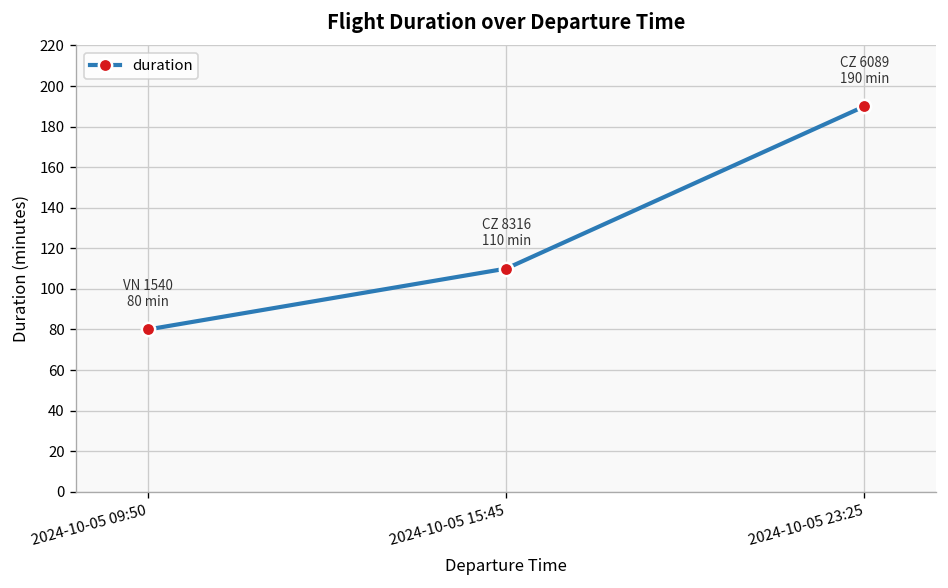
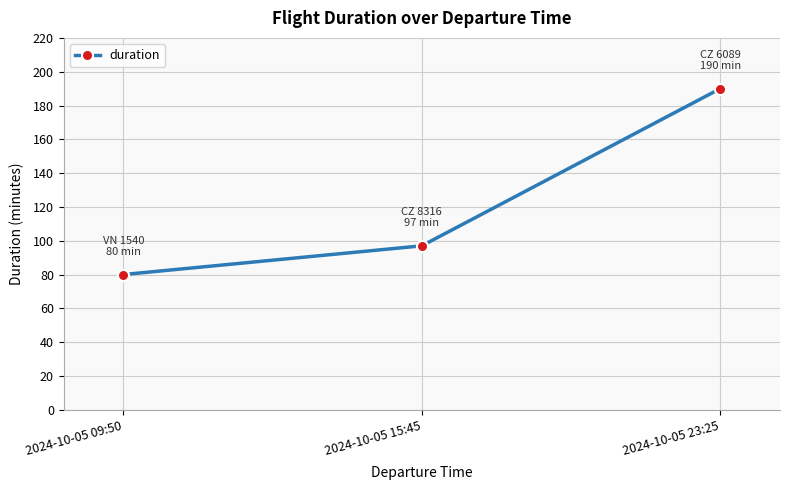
2024-10-05 15:45: 110 -> 97
